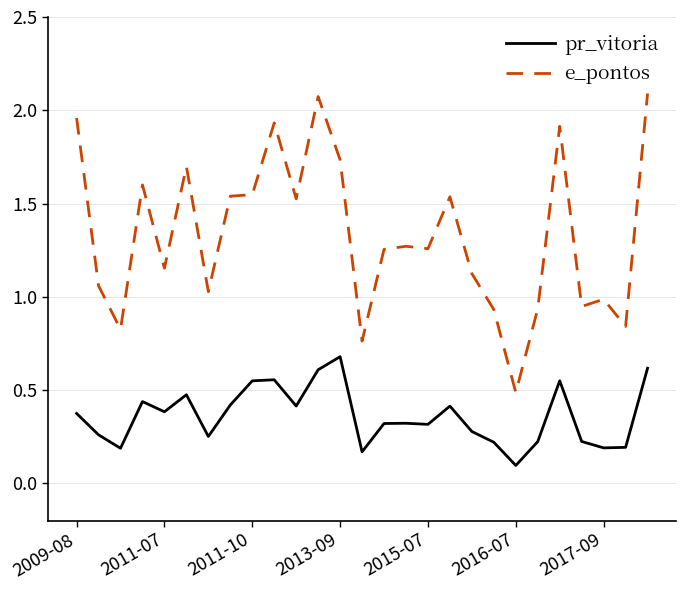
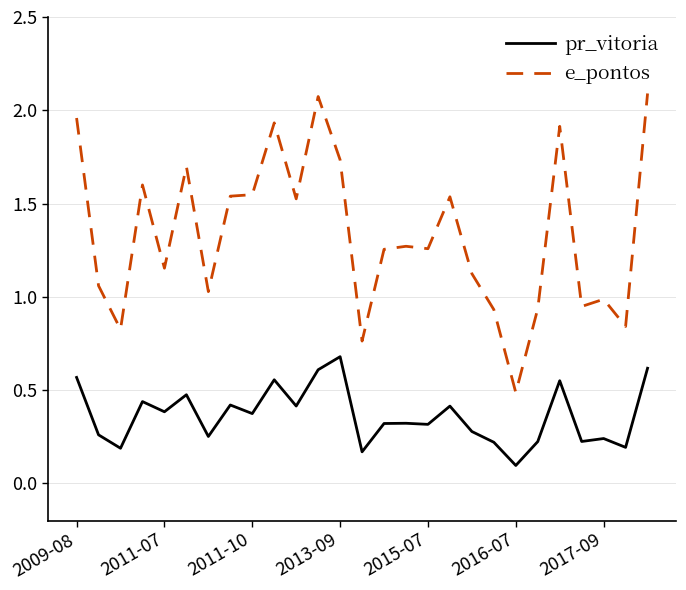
pr_vitoria, 2009-08: 0.38 -> 0.57
pr_vitoria, 2011-10: 0.55 -> 0.37
pr_vitoria, 2017-09: 0.19 -> 0.24
